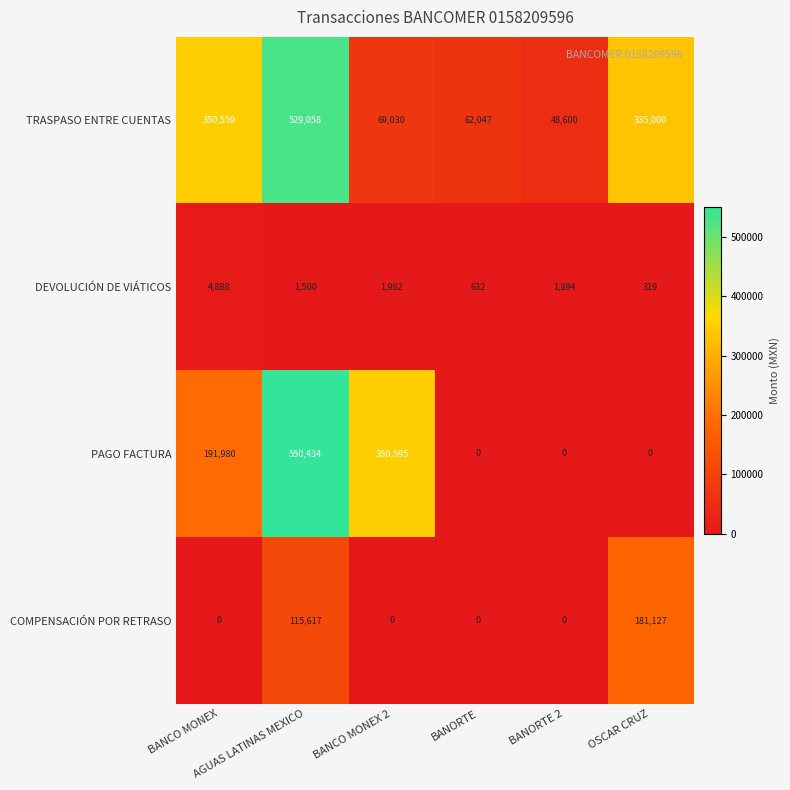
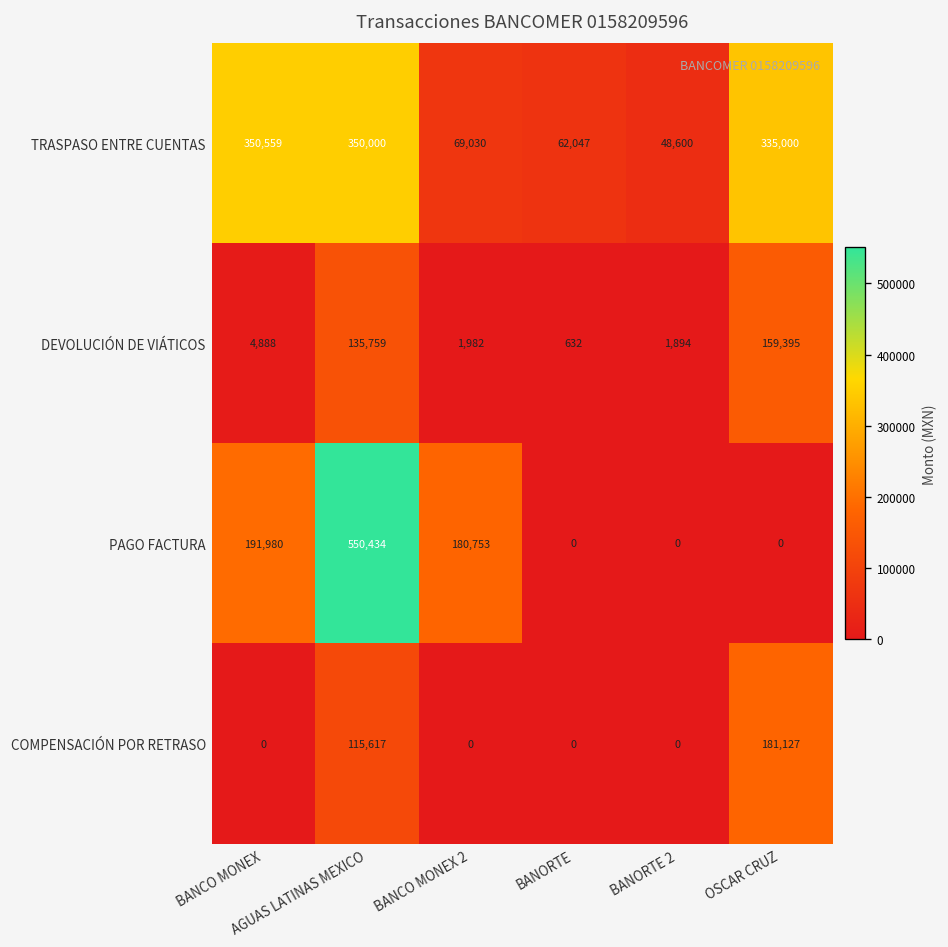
TRASPASO ENTRE CUENTAS, AGUAS LATINAS MEXICO: 529,058 -> 350,000
DEVOLUCIÓN DE VIÁTICOS, AGUAS LATINAS MEXICO: 1,500 -> 135,759
DEVOLUCIÓN DE VIÁTICOS, OSCAR CRUZ: 319 -> 159,395
PAGO FACTURA, BANCO MONEX 2: 350,595 -> 180,753
